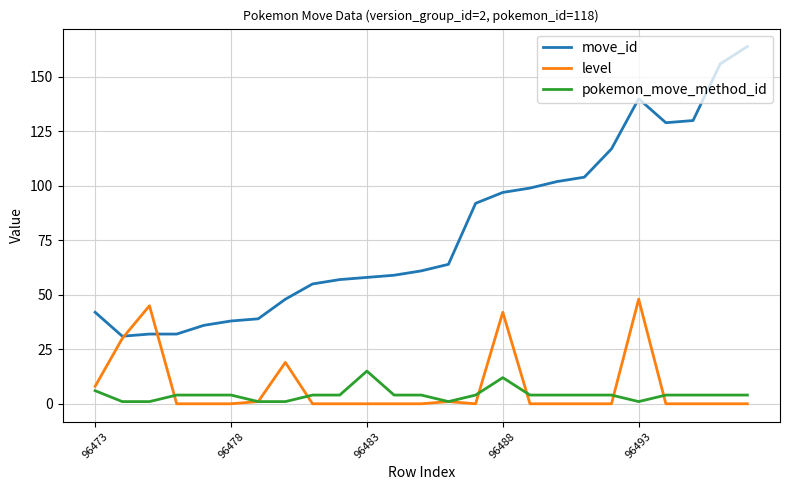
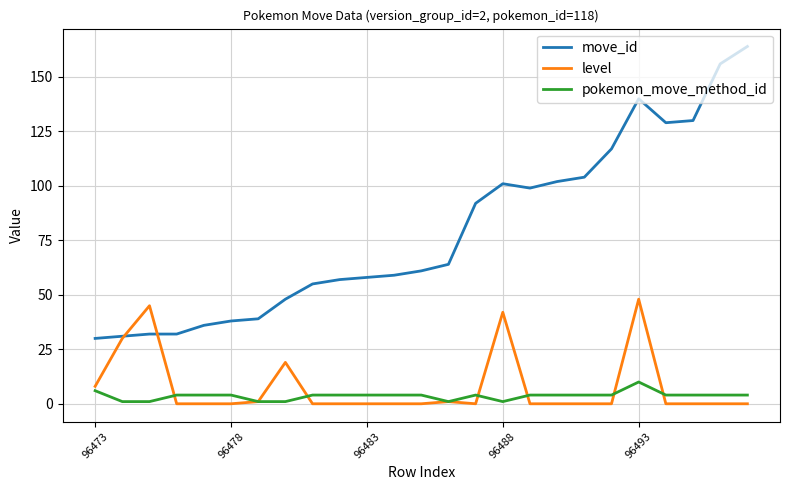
move_id, 96473: 42 -> 30
pokemon_move_method_id, 96483: 15 -> 4
move_id, 96488: 97 -> 101
pokemon_move_method_id, 96488: 12 -> 1
pokemon_move_method_id, 96493: 1 -> 10
